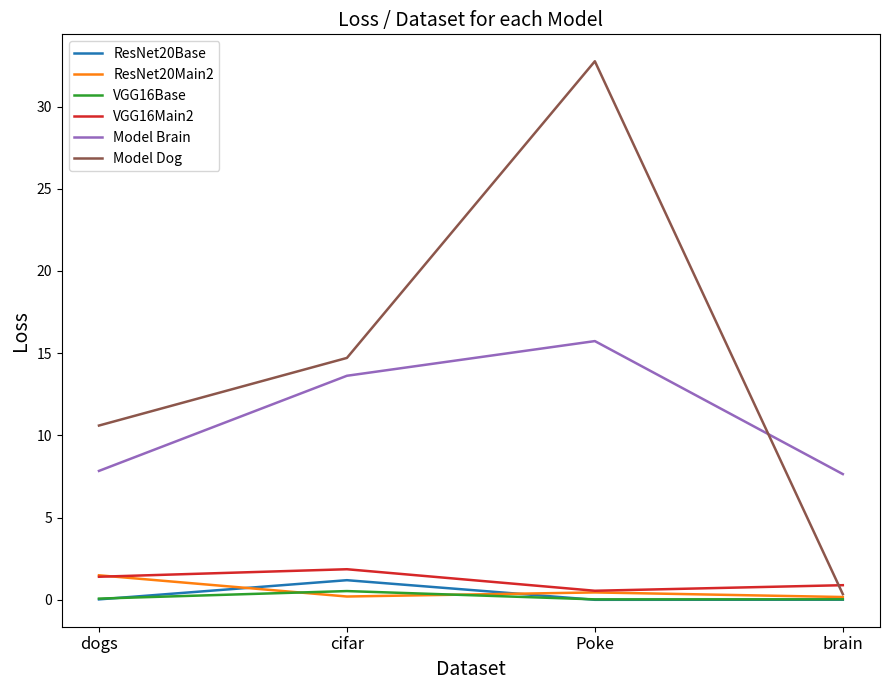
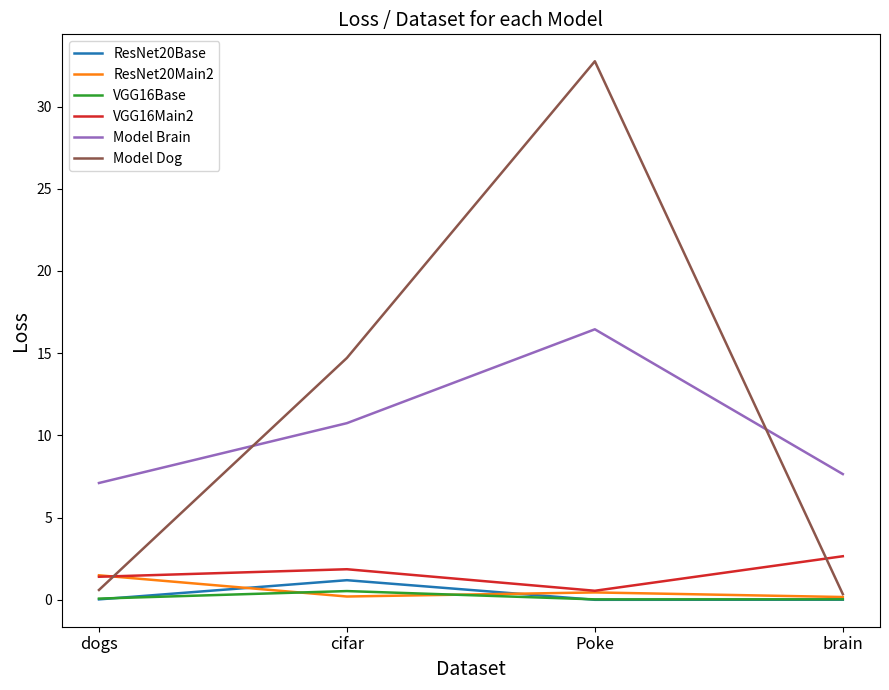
Model Brain, dogs: 7.8 -> 7.1
Model Dog, dogs: 10.6 -> 0.6
Model Brain, cifar: 13.6 -> 10.7
Model Brain, Poke: 15.7 -> 16.5
VGG16Main2, brain: 0.9 -> 2.7
